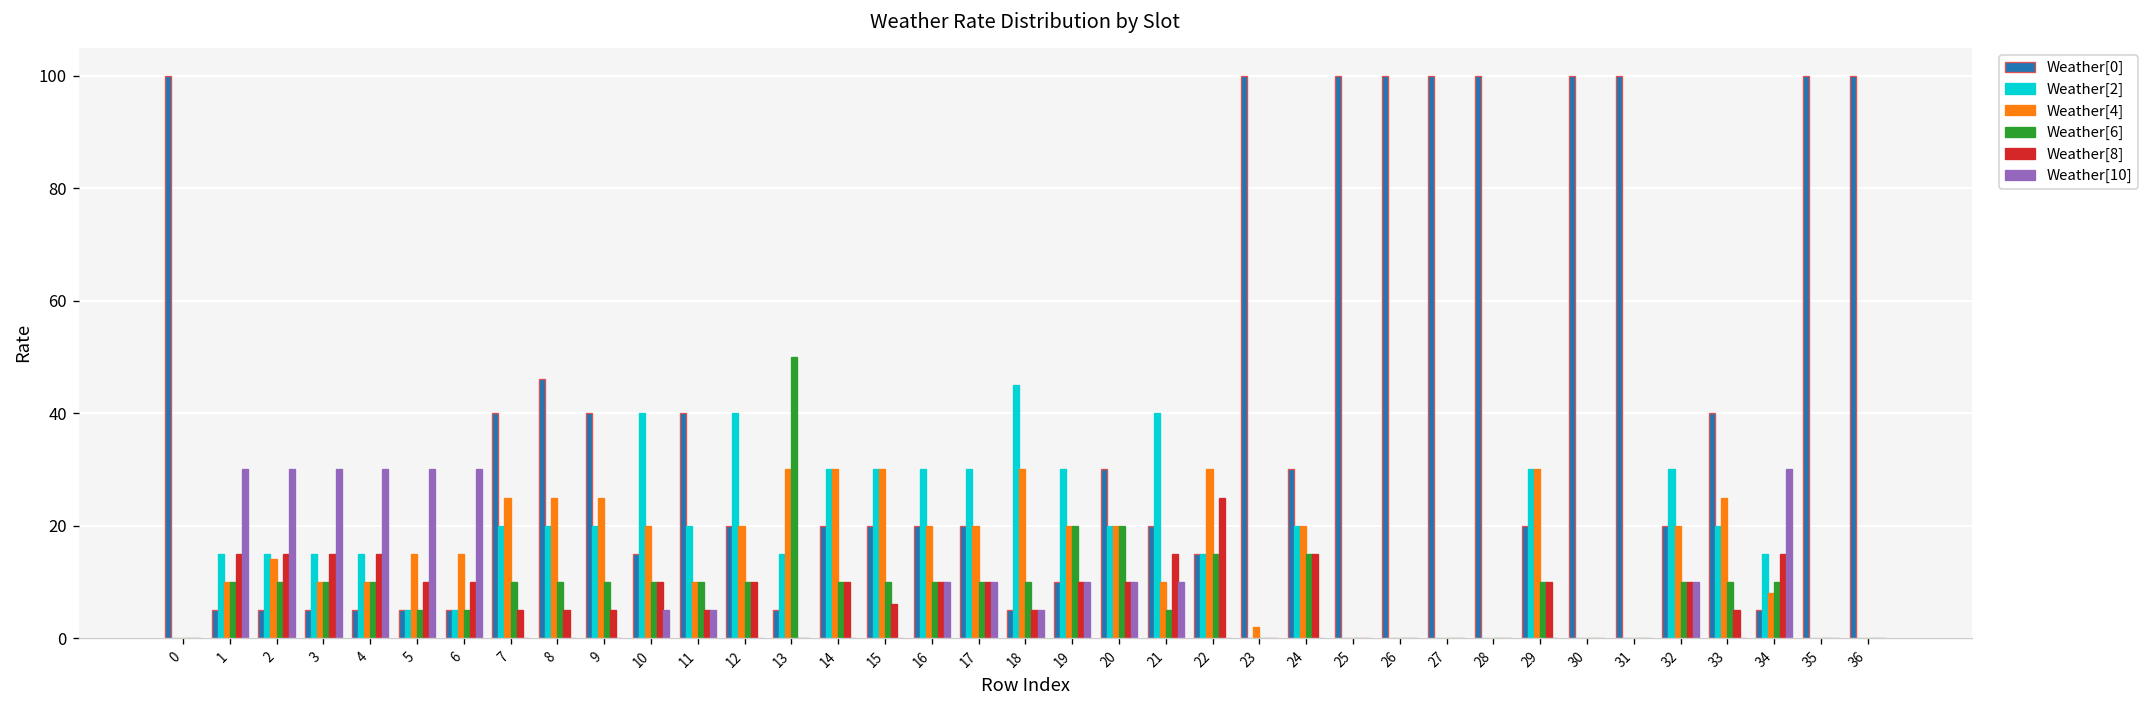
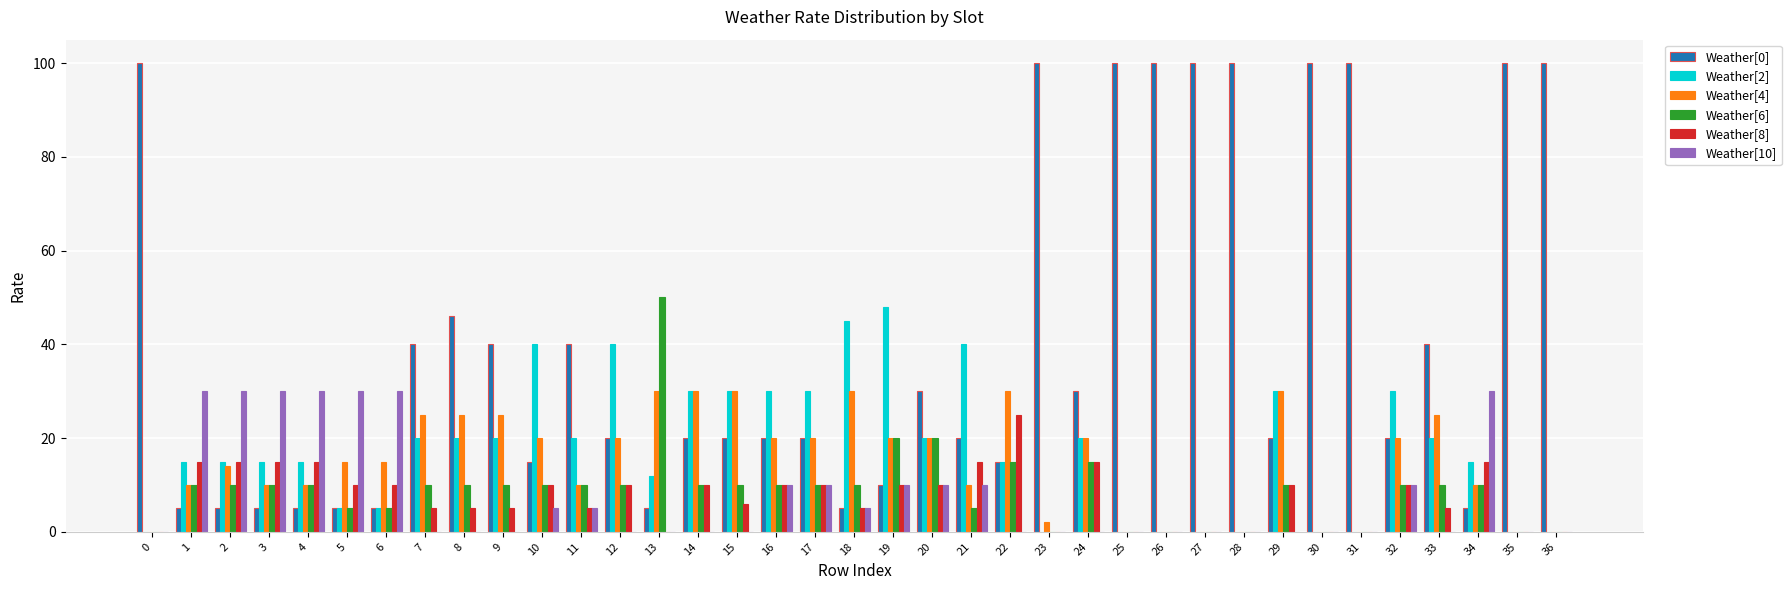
Weather[2], 13: 15 -> 12
Weather[2], 19: 30 -> 48
Weather[4], 34: 8 -> 10
